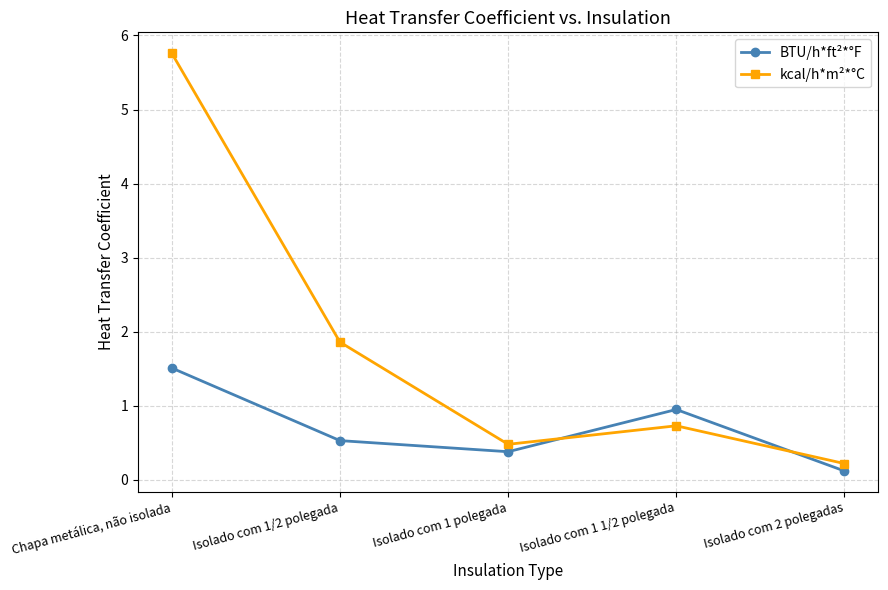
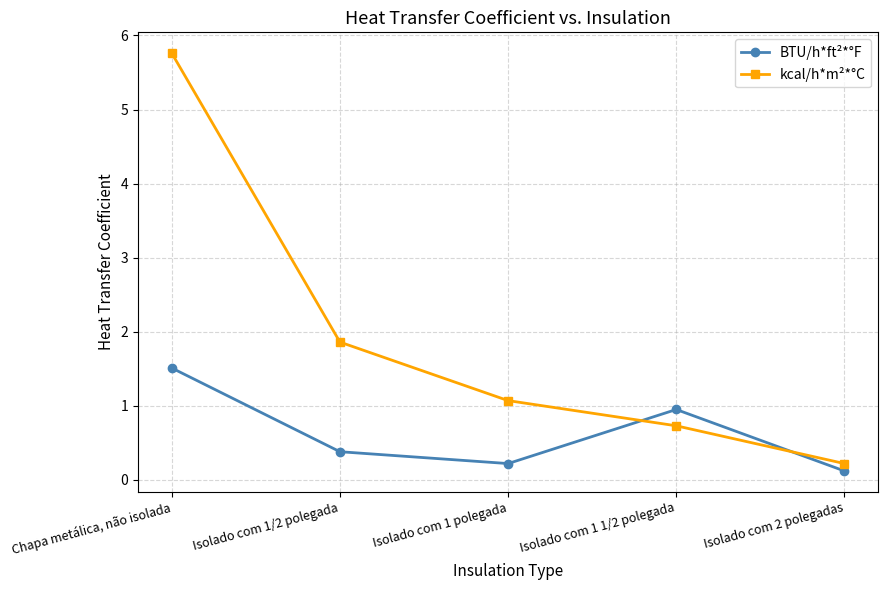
BTU/h*ft²*°F, Isolado com 1/2 polegada: 0.5 -> 0.4
BTU/h*ft²*°F, Isolado com 1 polegada: 0.4 -> 0.2
kcal/h*m²*°C, Isolado com 1 polegada: 0.5 -> 1.1
